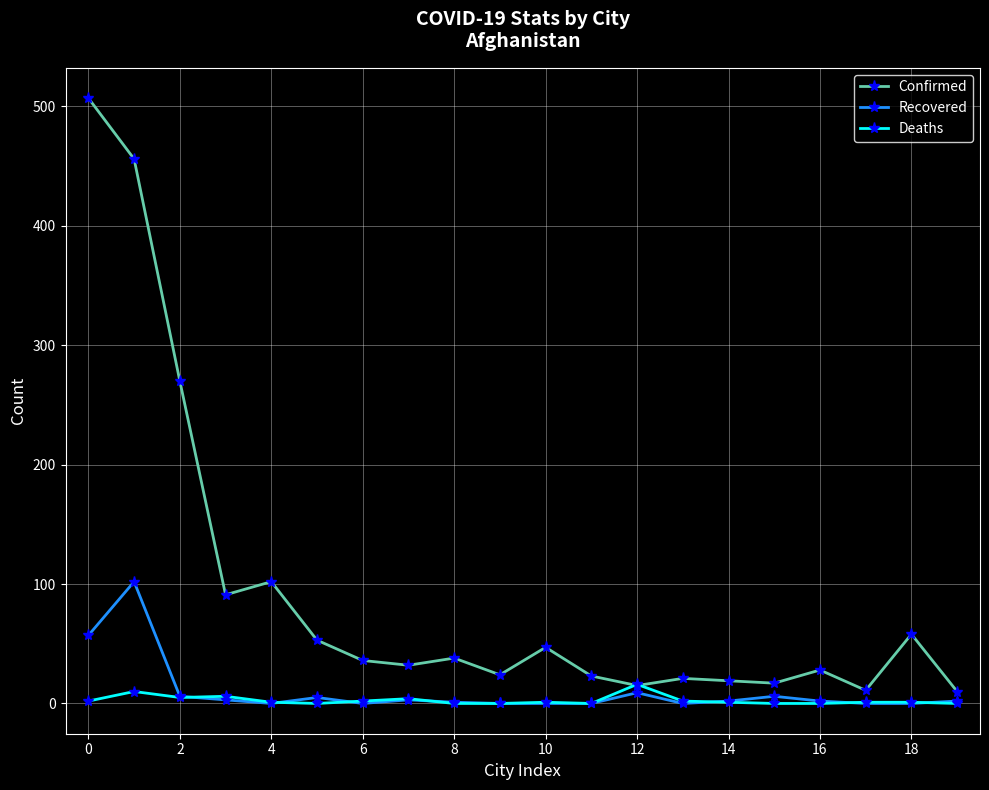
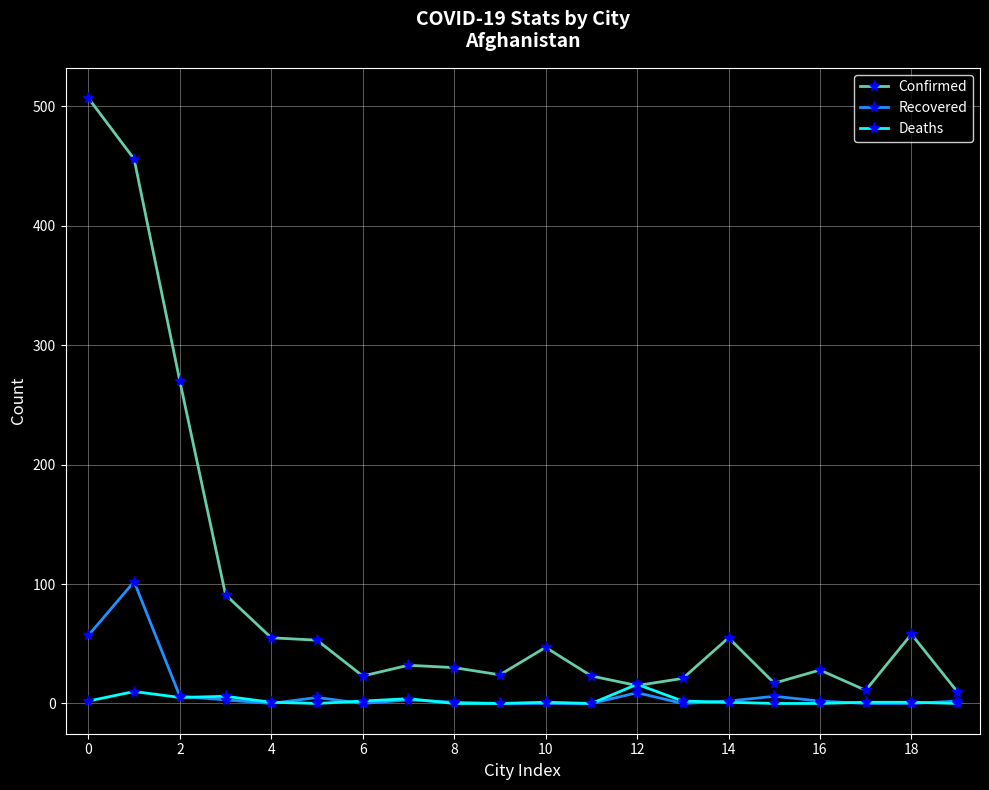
Confirmed, 4: 102 -> 55
Confirmed, 6: 36 -> 23
Confirmed, 8: 38 -> 30
Confirmed, 14: 19 -> 55
